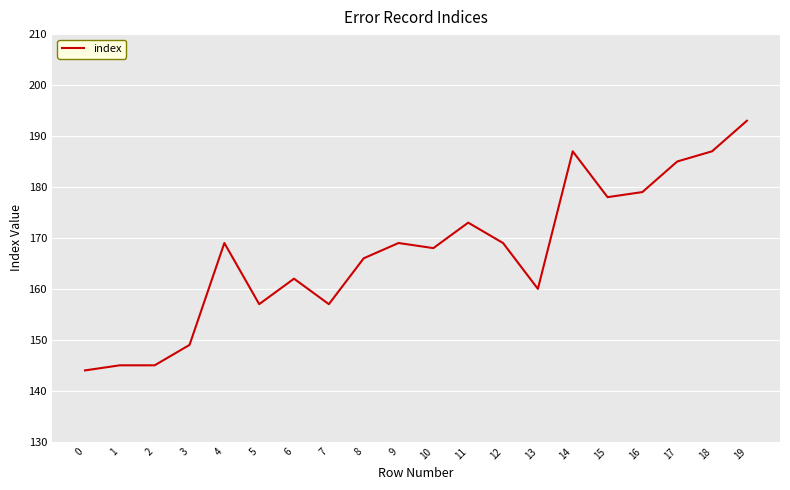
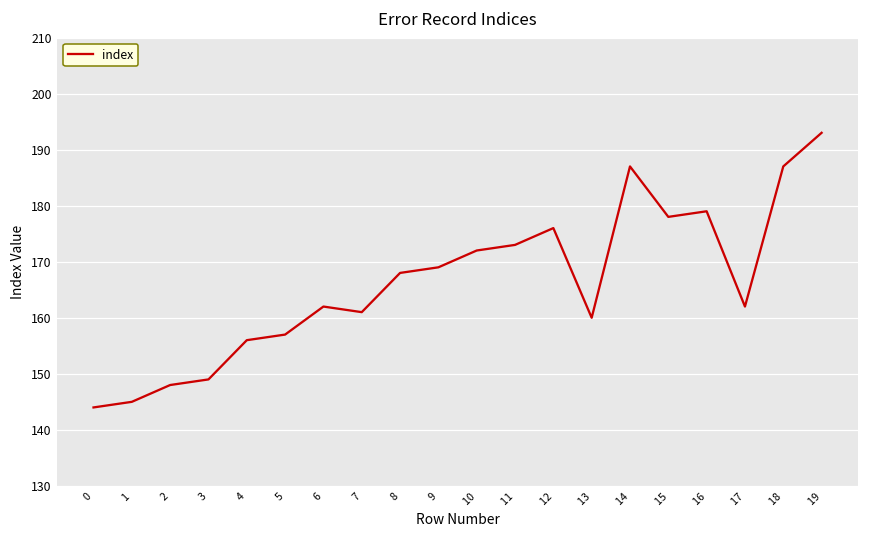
2: 145 -> 148
4: 169 -> 156
7: 157 -> 161
8: 166 -> 168
10: 168 -> 172
12: 169 -> 176
17: 185 -> 162
